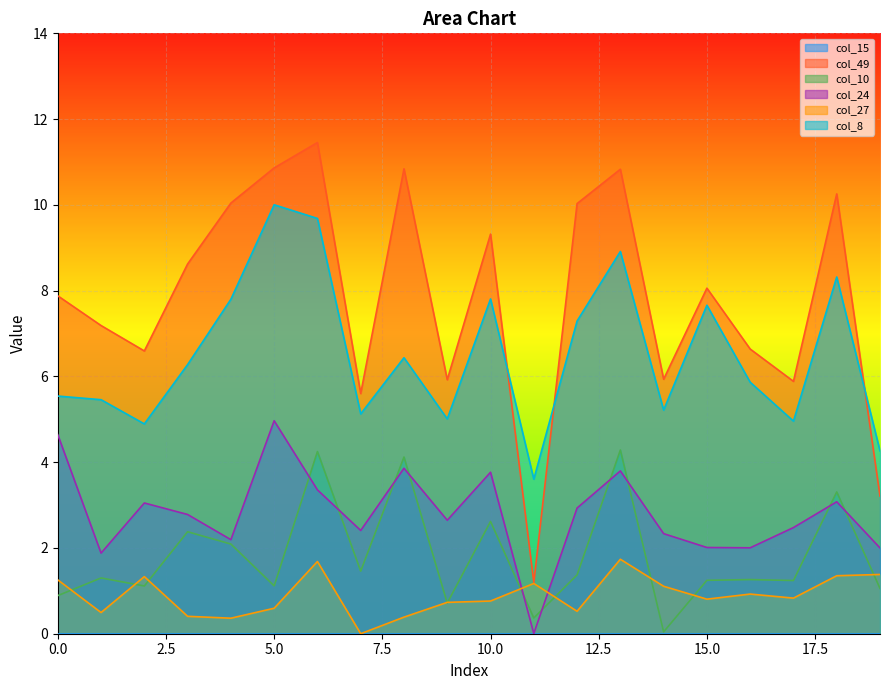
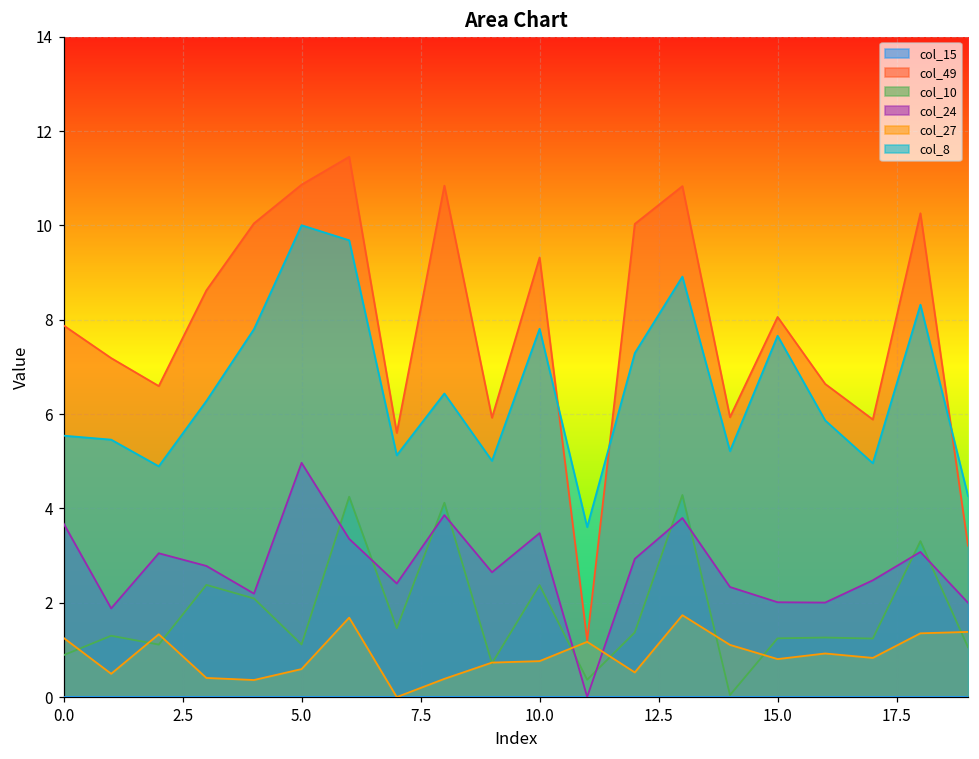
col_24, 0.0: 4.6 -> 3.7
col_10, 10.0: 2.6 -> 2.4
col_24, 10.0: 3.8 -> 3.5
